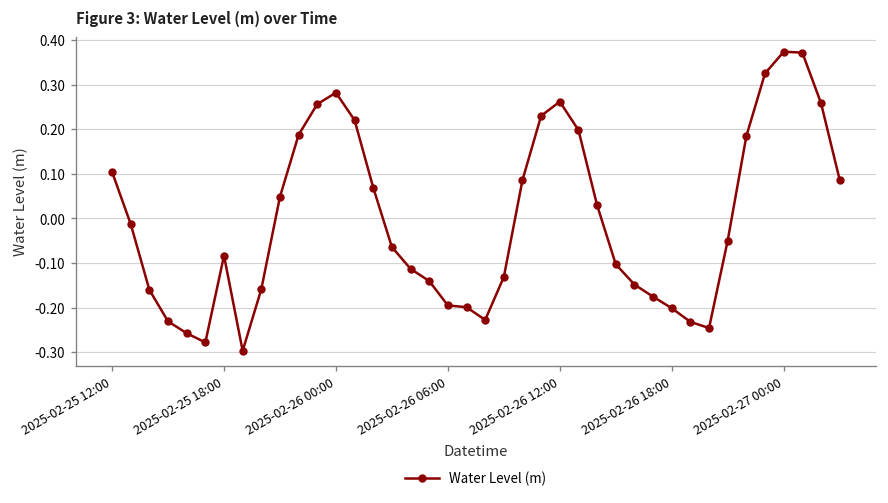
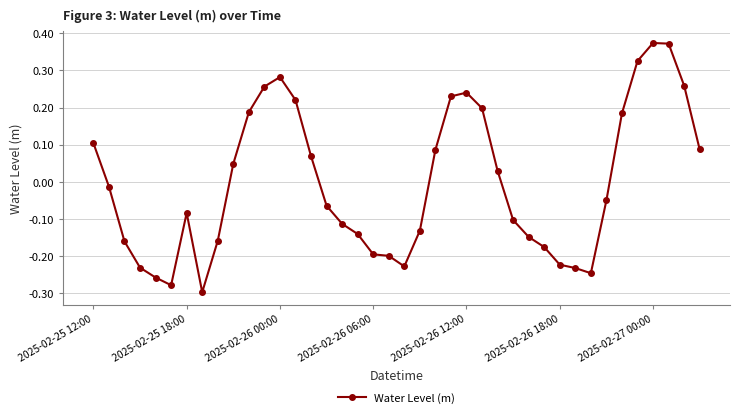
2025-02-26 12:00: 0.26 -> 0.24
2025-02-26 18:00: -0.20 -> -0.22
